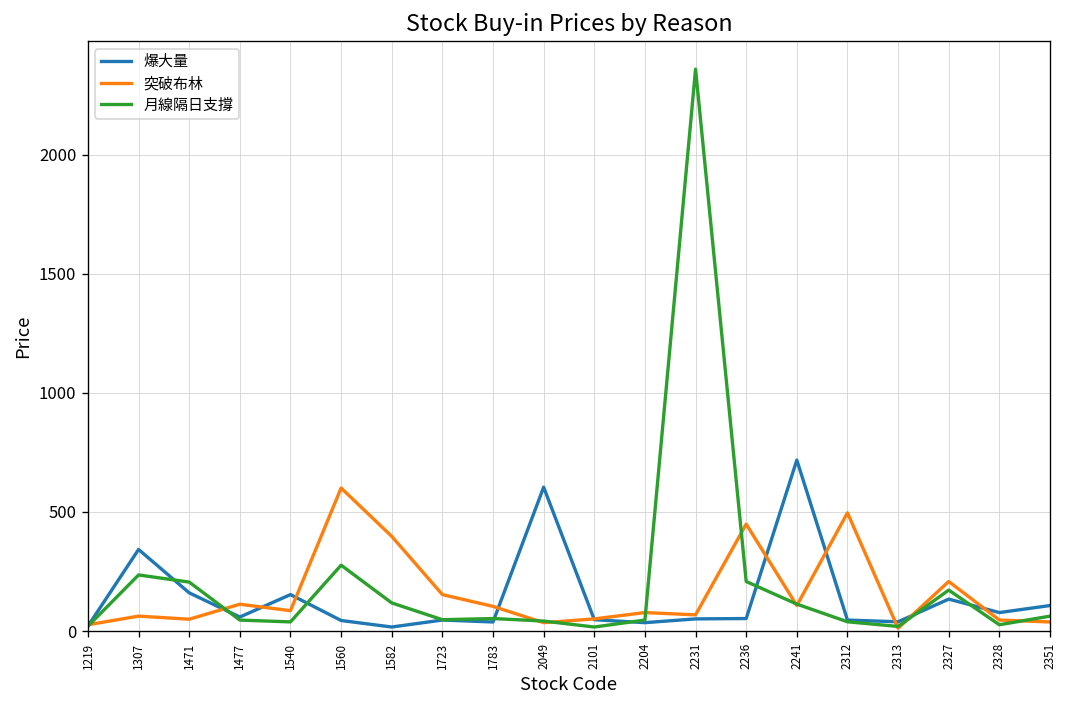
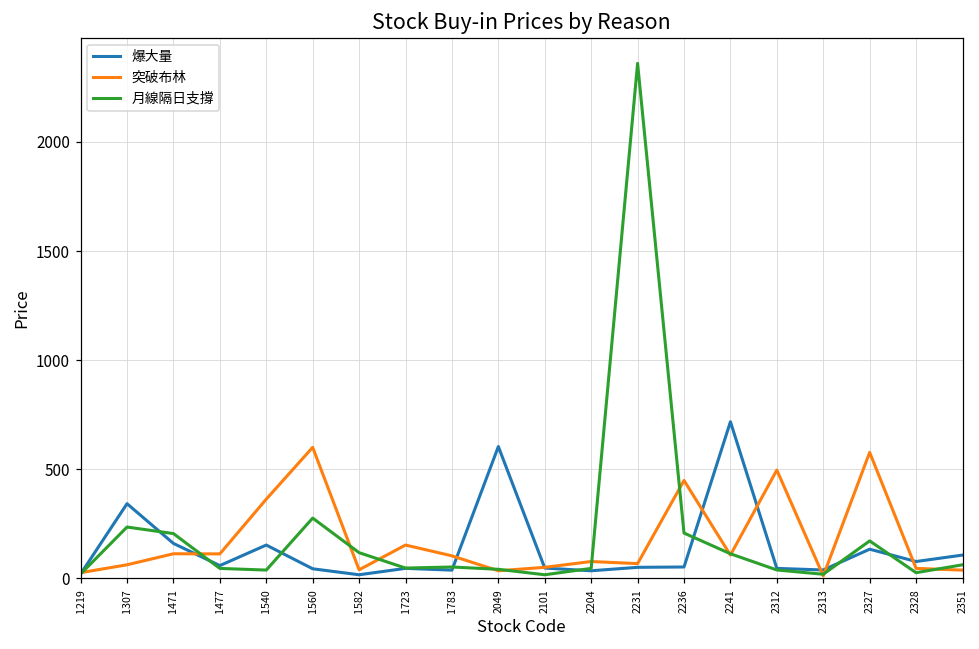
突破布林, 1471: 50 -> 110
突破布林, 1540: 90 -> 360
突破布林, 1582: 400 -> 40
突破布林, 2327: 210 -> 580
